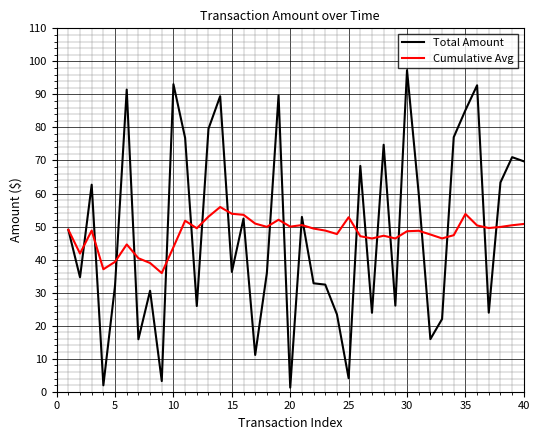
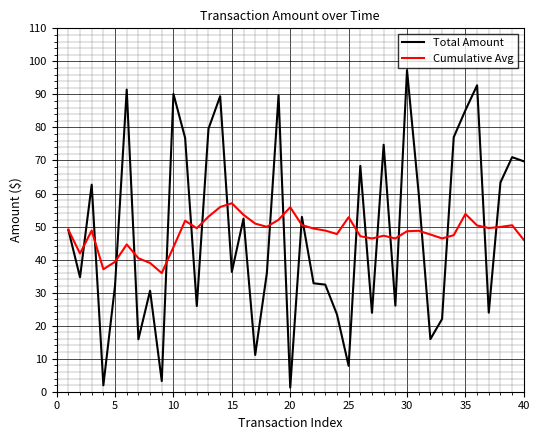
Total Amount, 10: 93 -> 90
Cumulative Avg, 15: 54 -> 57
Cumulative Avg, 20: 50 -> 56
Total Amount, 25: 4 -> 8
Cumulative Avg, 40: 51 -> 46
